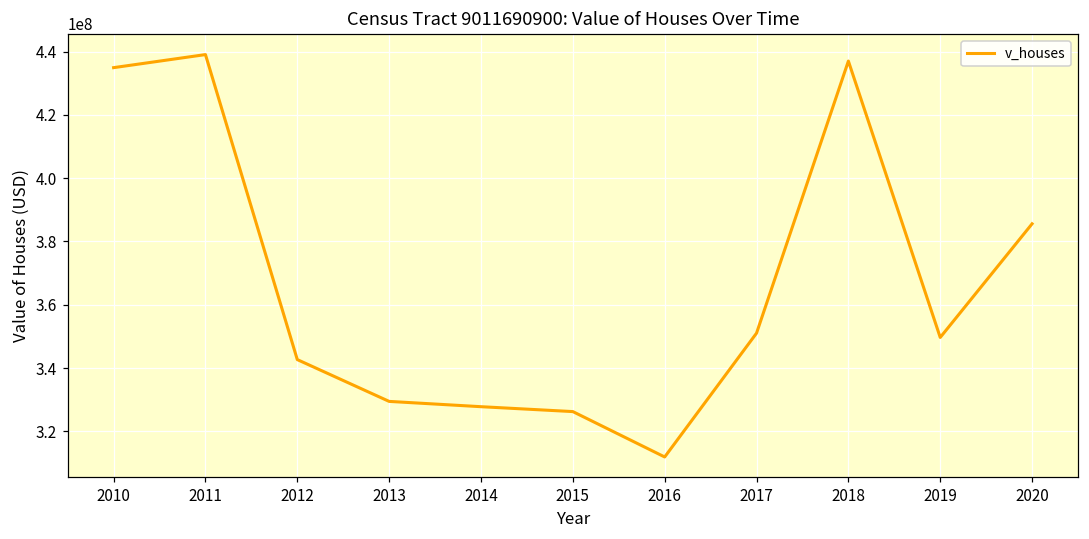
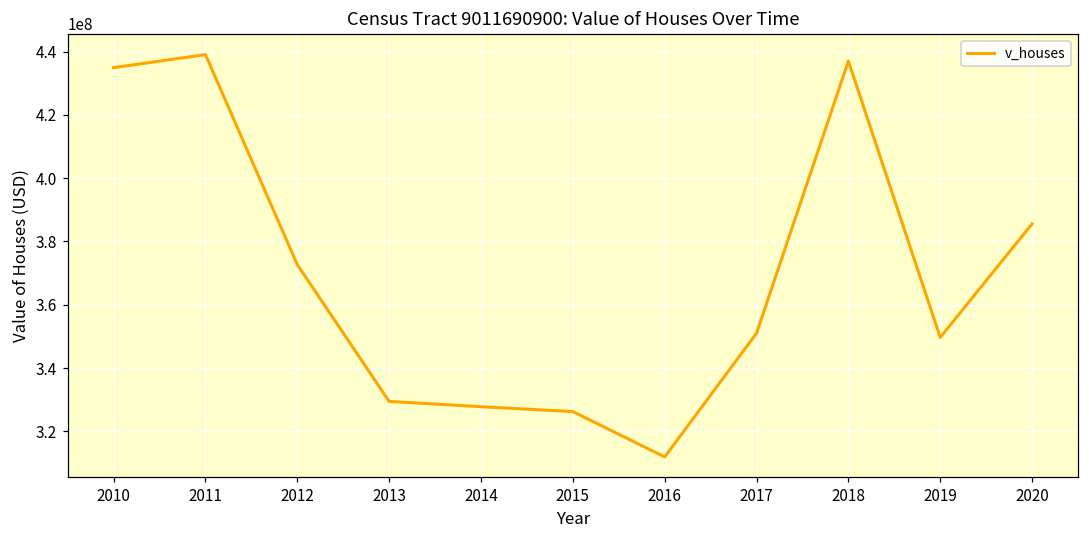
2012: 343000000 -> 373000000
